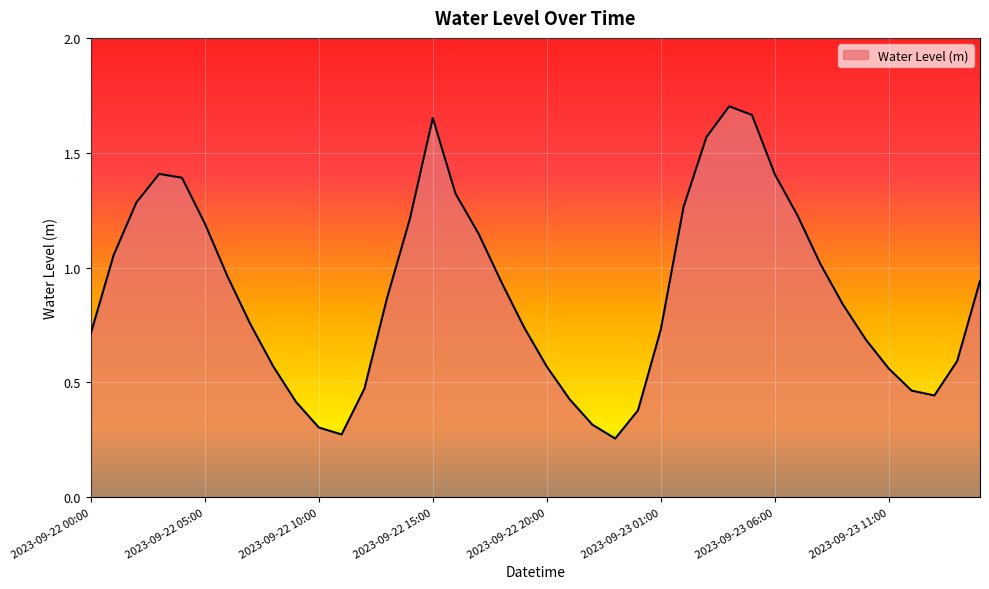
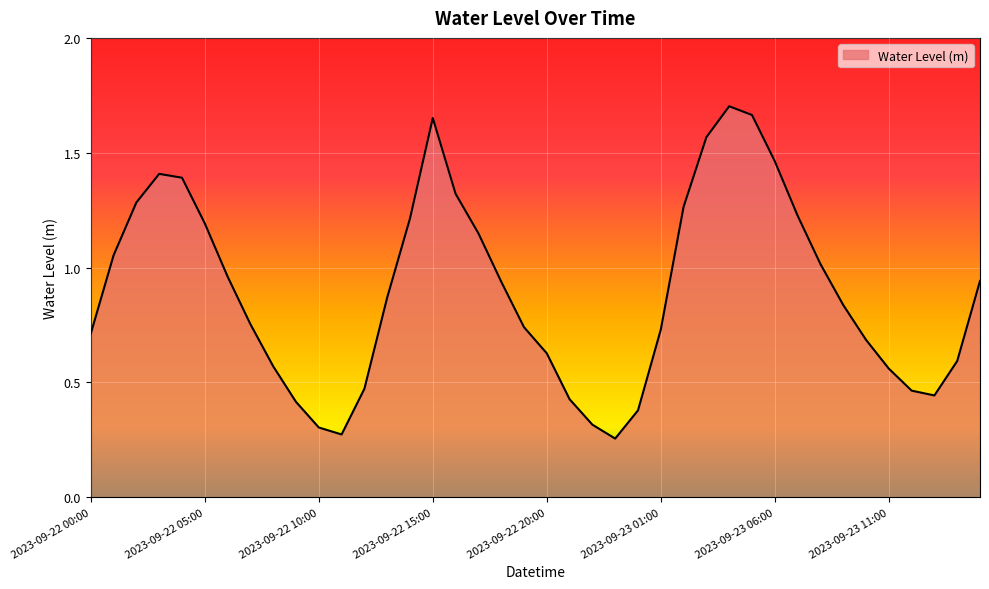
2023-09-22 20:00: 0.57 -> 0.63
2023-09-23 06:00: 1.41 -> 1.46
